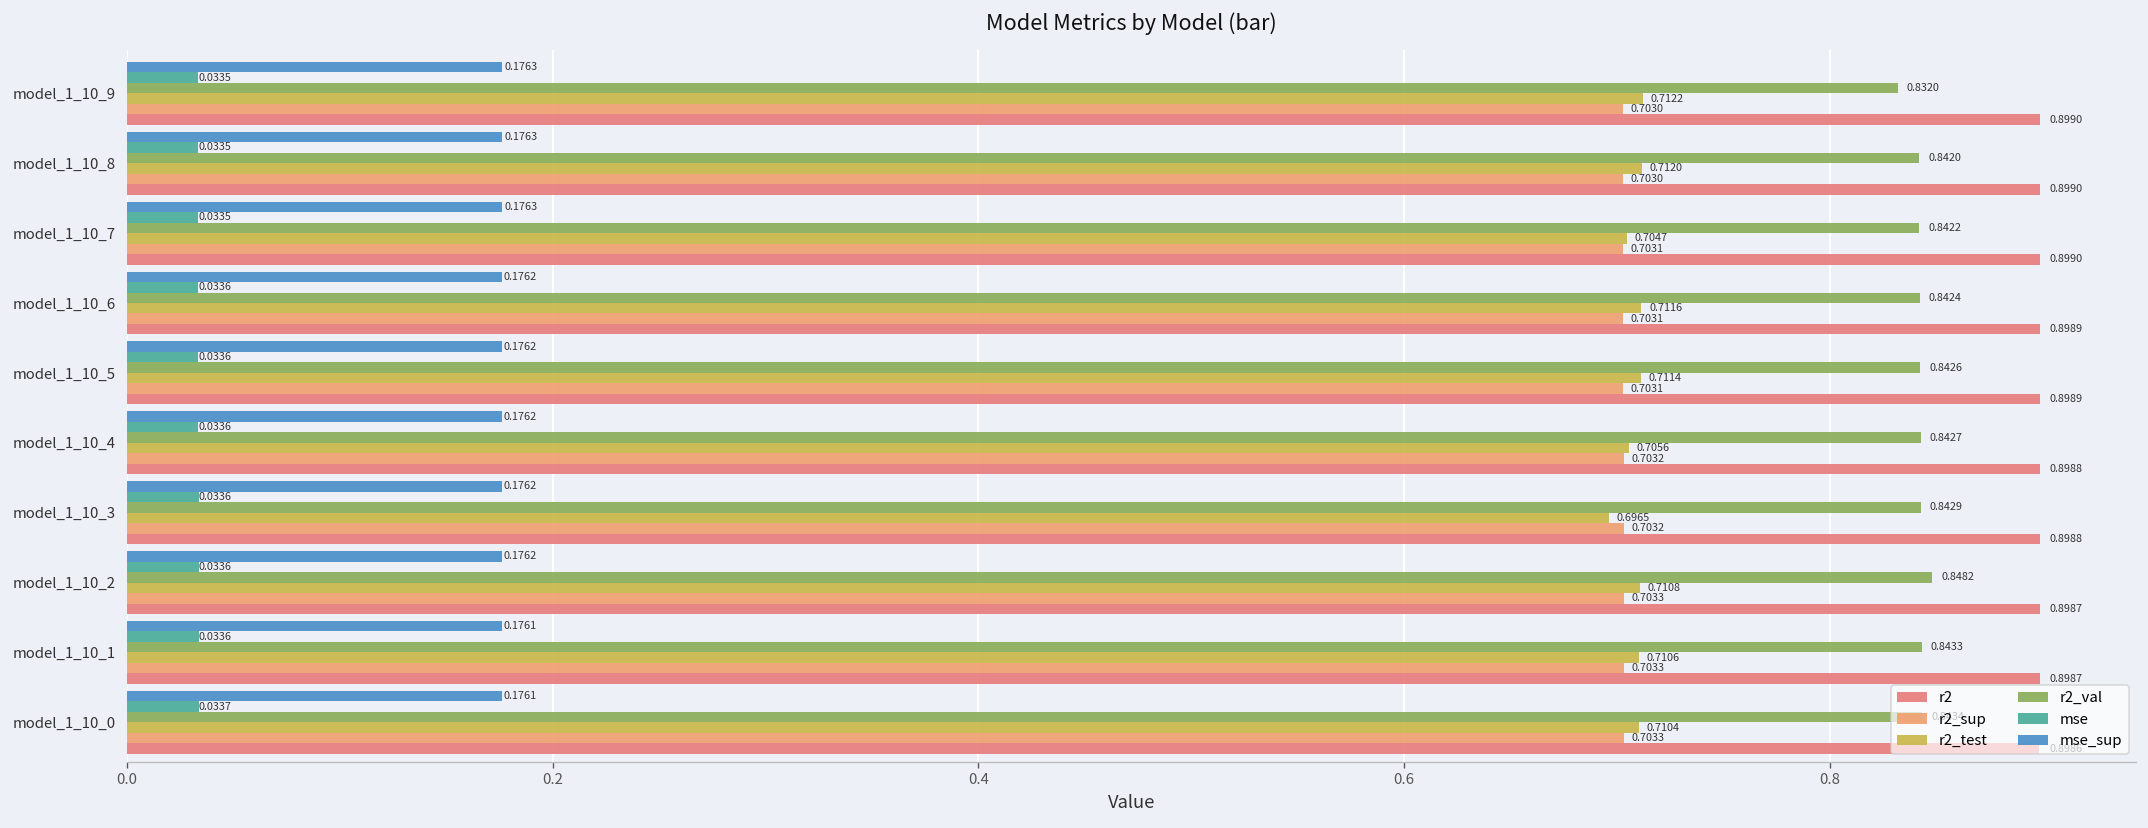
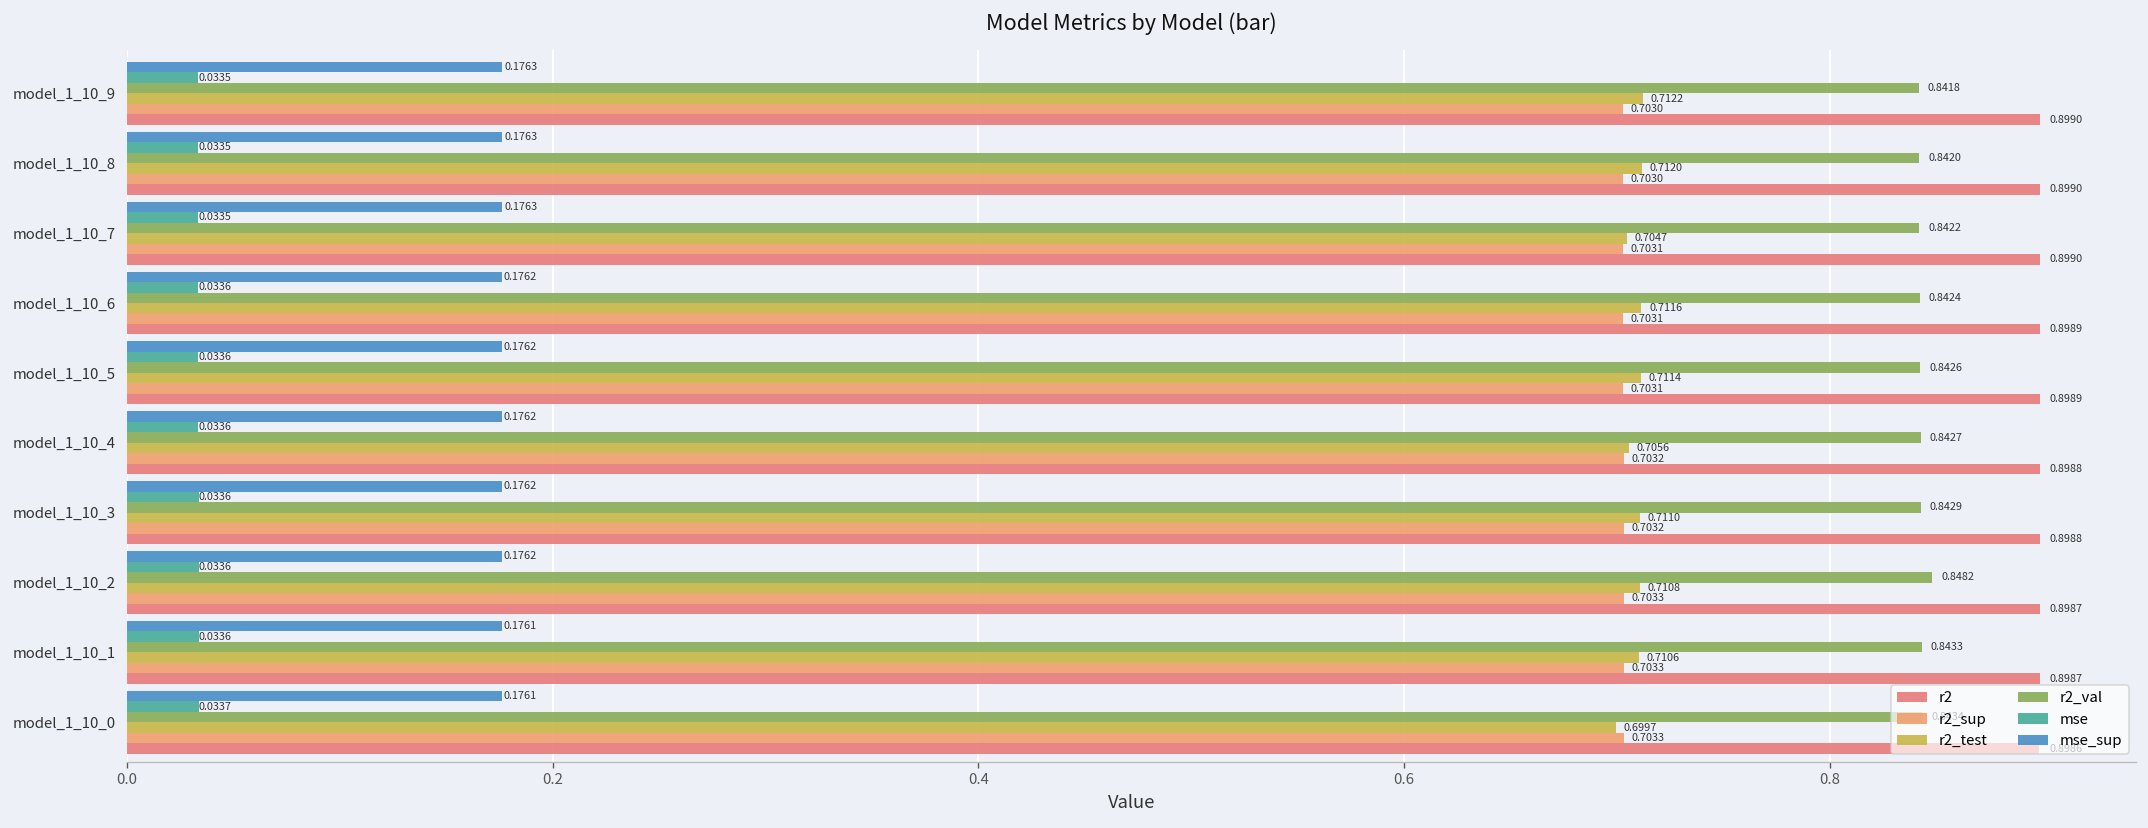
r2_val, model_1_10_9: 0.8320 -> 0.8418
r2_test, model_1_10_3: 0.6965 -> 0.7110
r2_test, model_1_10_0: 0.7104 -> 0.6997
